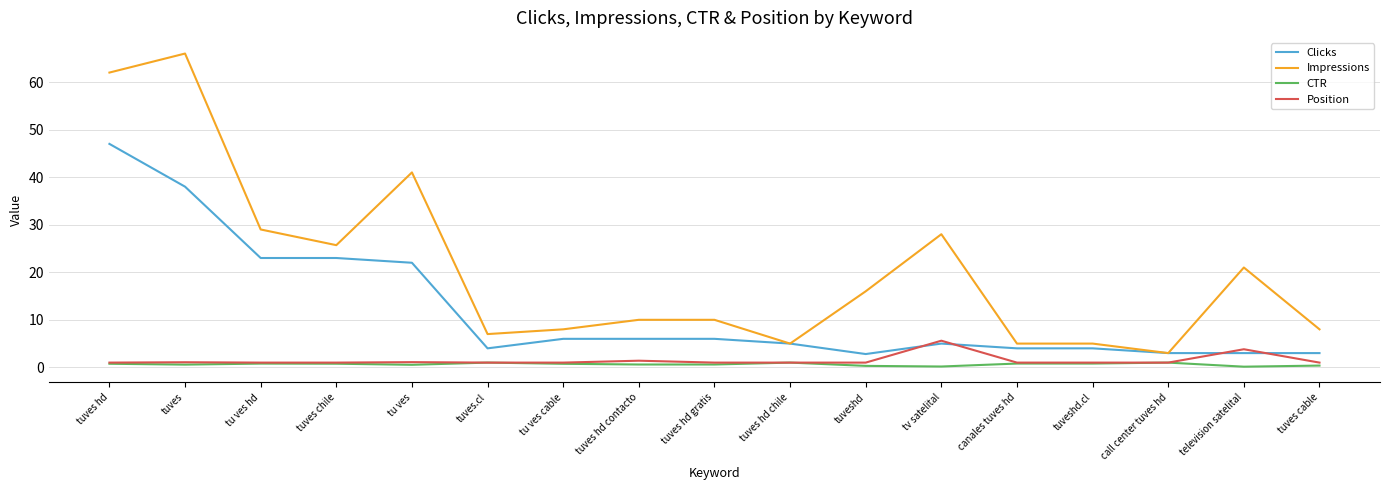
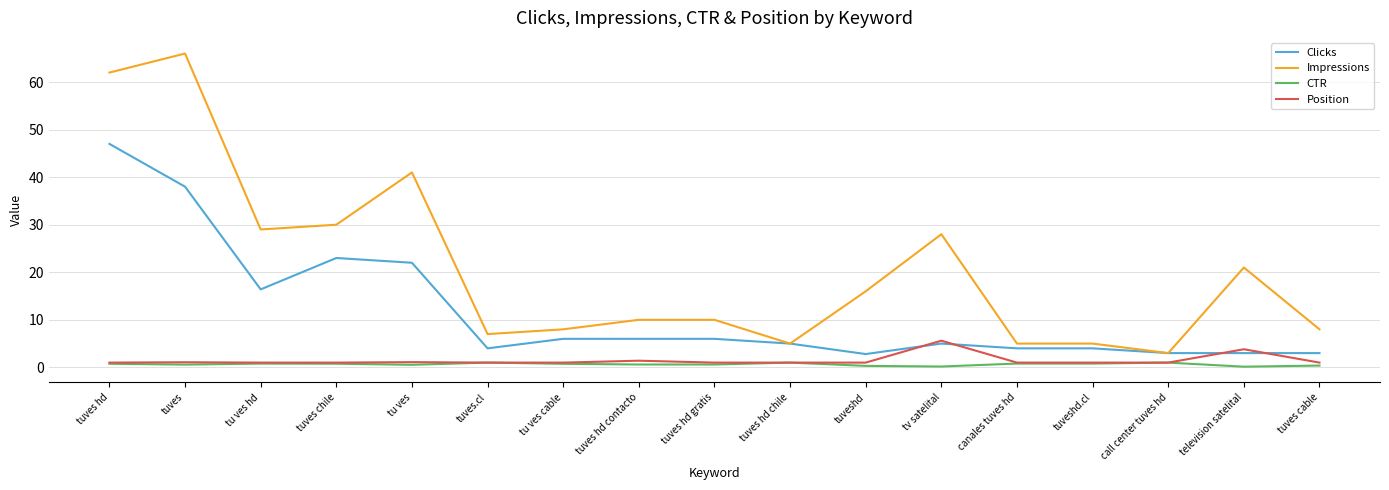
Clicks, tu ves hd: 23 -> 16
Impressions, tuves chile: 26 -> 30
